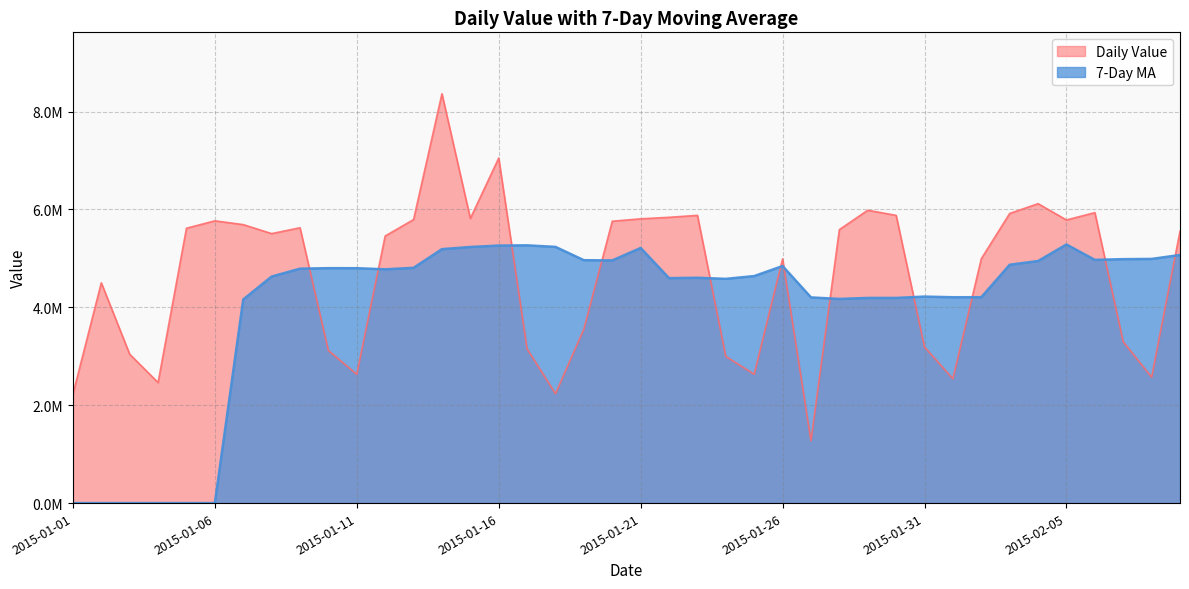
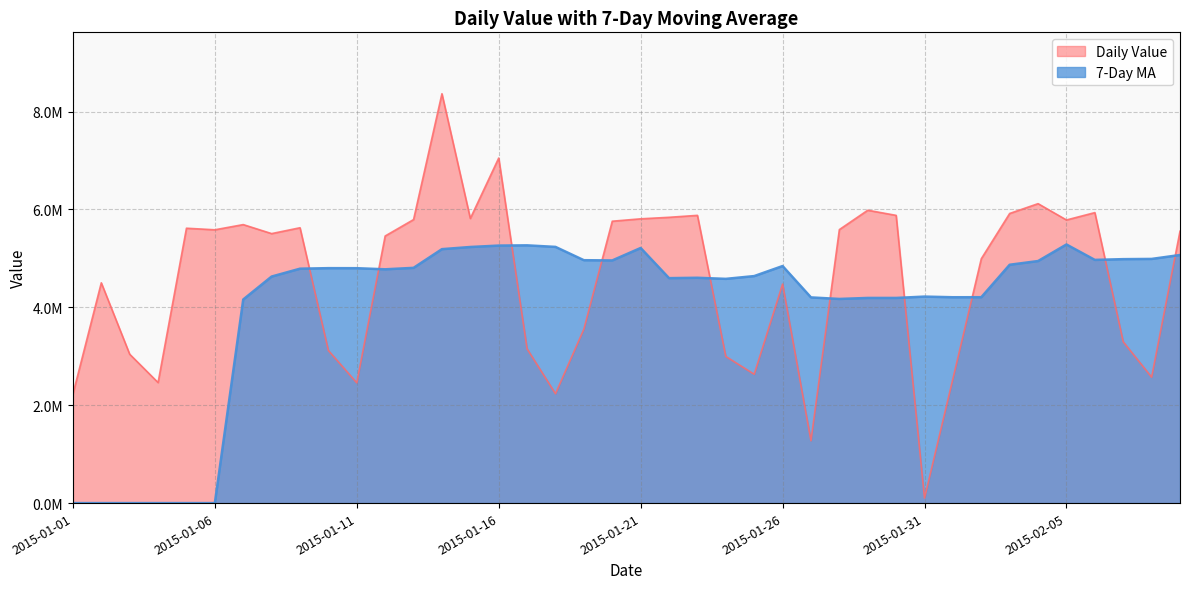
Daily Value, 2015-01-06: 5800000 -> 5600000
Daily Value, 2015-01-11: 2600000 -> 2500000
Daily Value, 2015-01-26: 5000000 -> 4500000
Daily Value, 2015-01-31: 3200000 -> 100000
